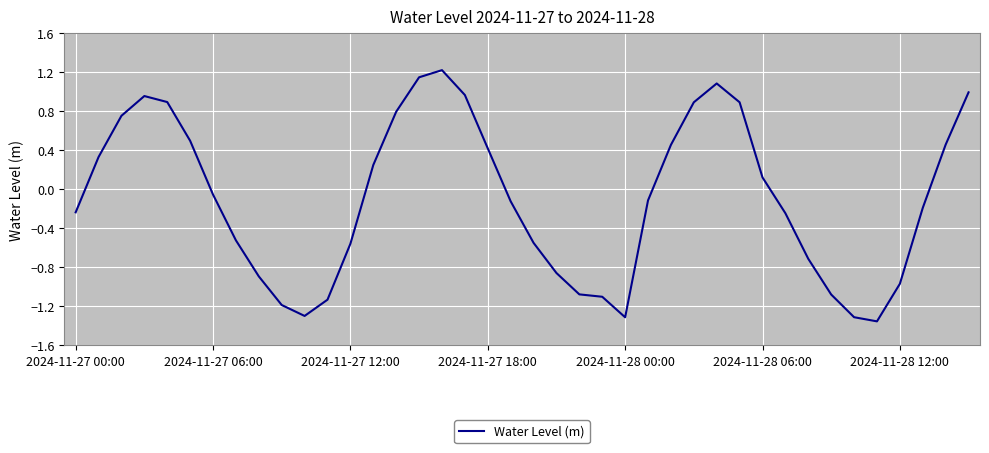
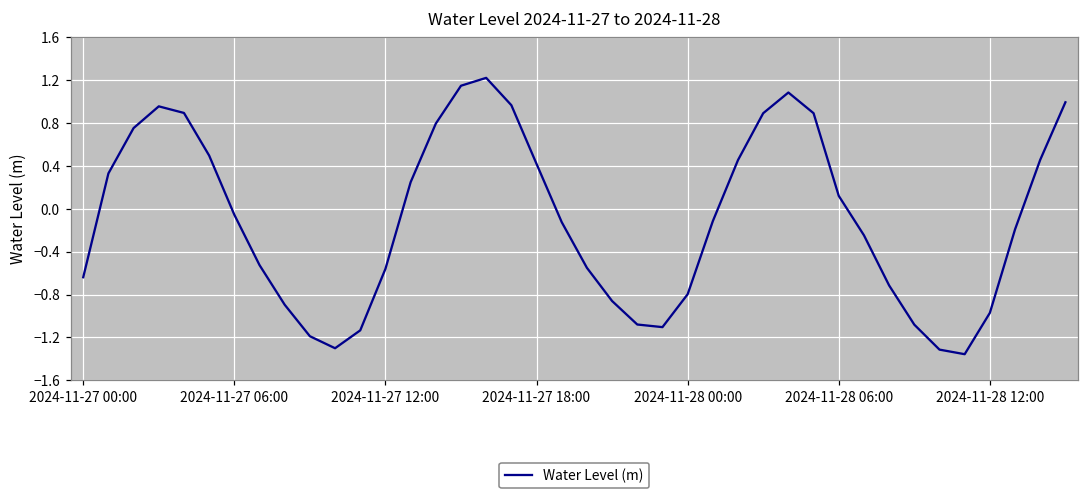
2024-11-27 00:00: -0.2 -> -0.6
2024-11-28 00:00: -1.3 -> -0.8
